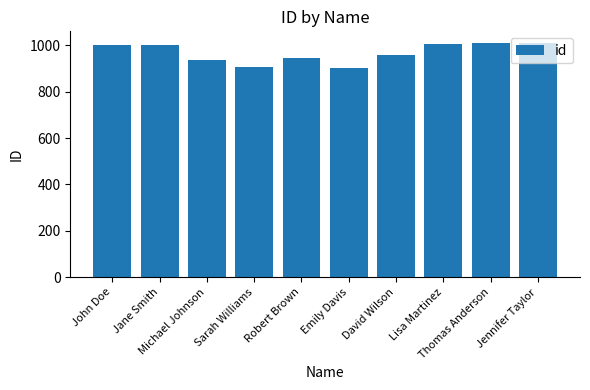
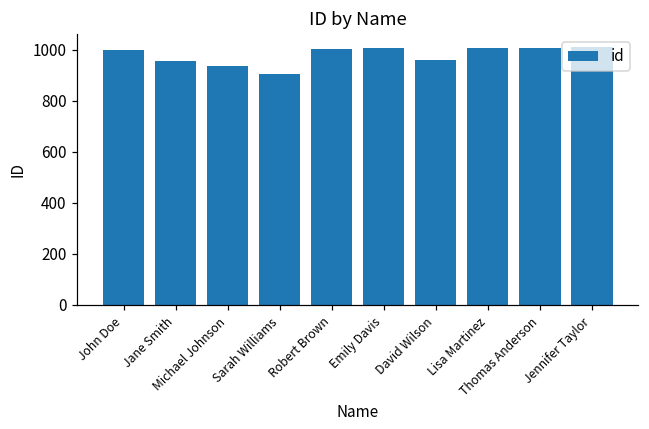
Jane Smith: 1000 -> 960
Robert Brown: 950 -> 1010
Emily Davis: 900 -> 1010
